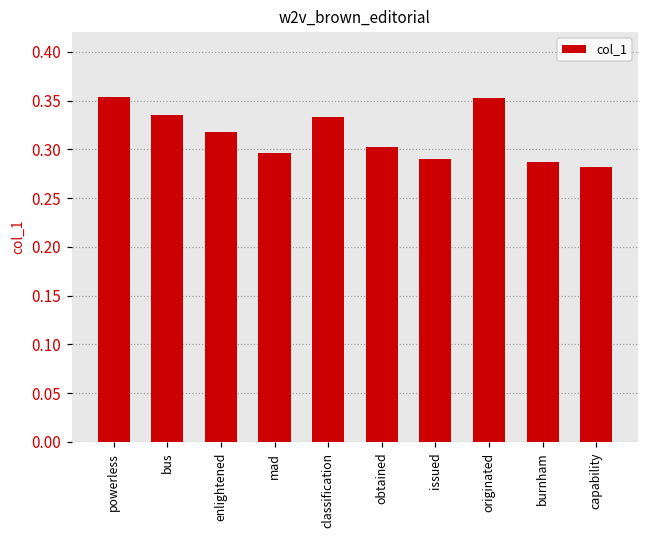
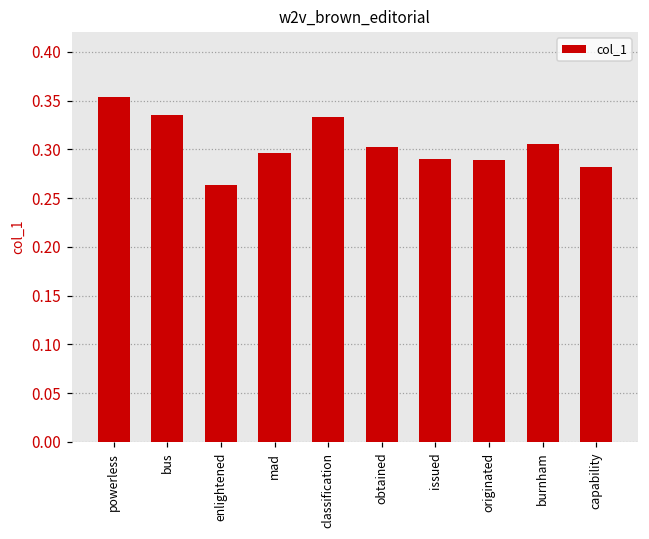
enlightened: 0.32 -> 0.26
originated: 0.35 -> 0.29
burnham: 0.29 -> 0.30
